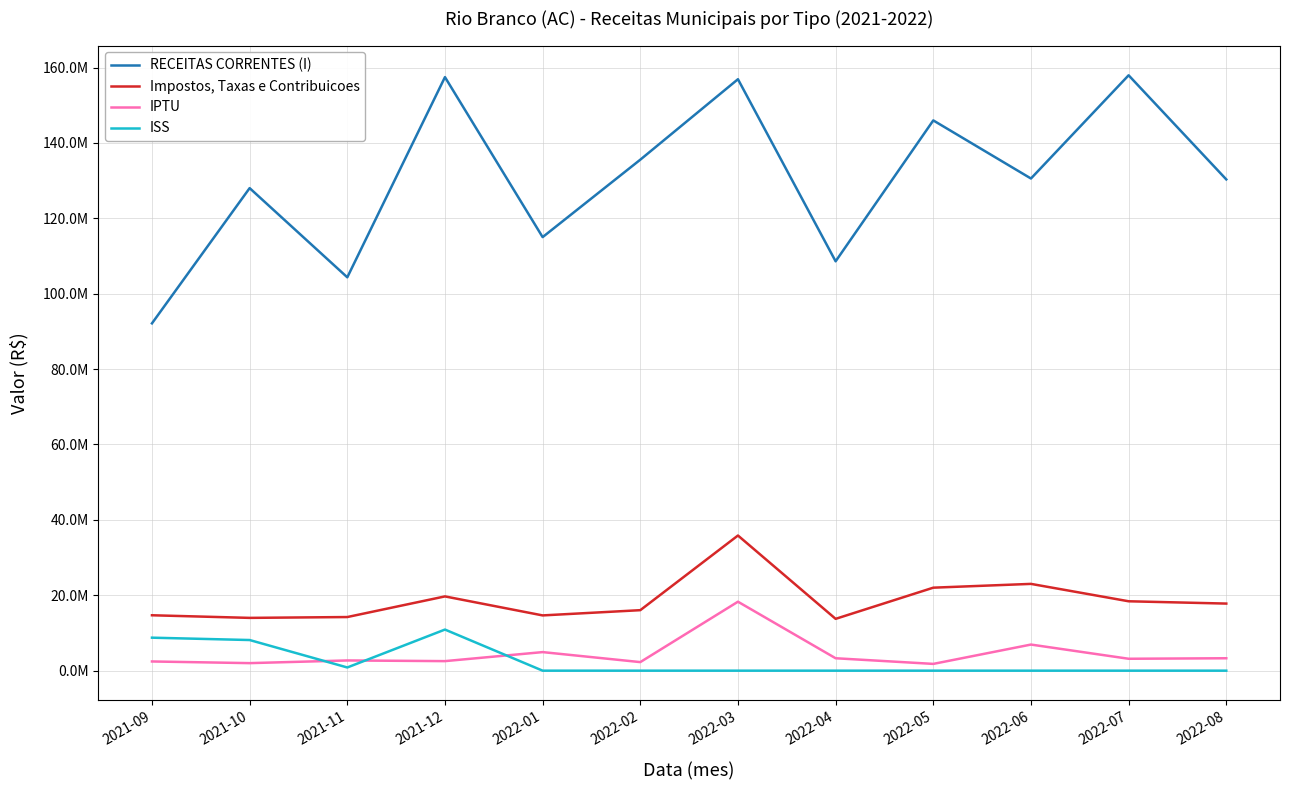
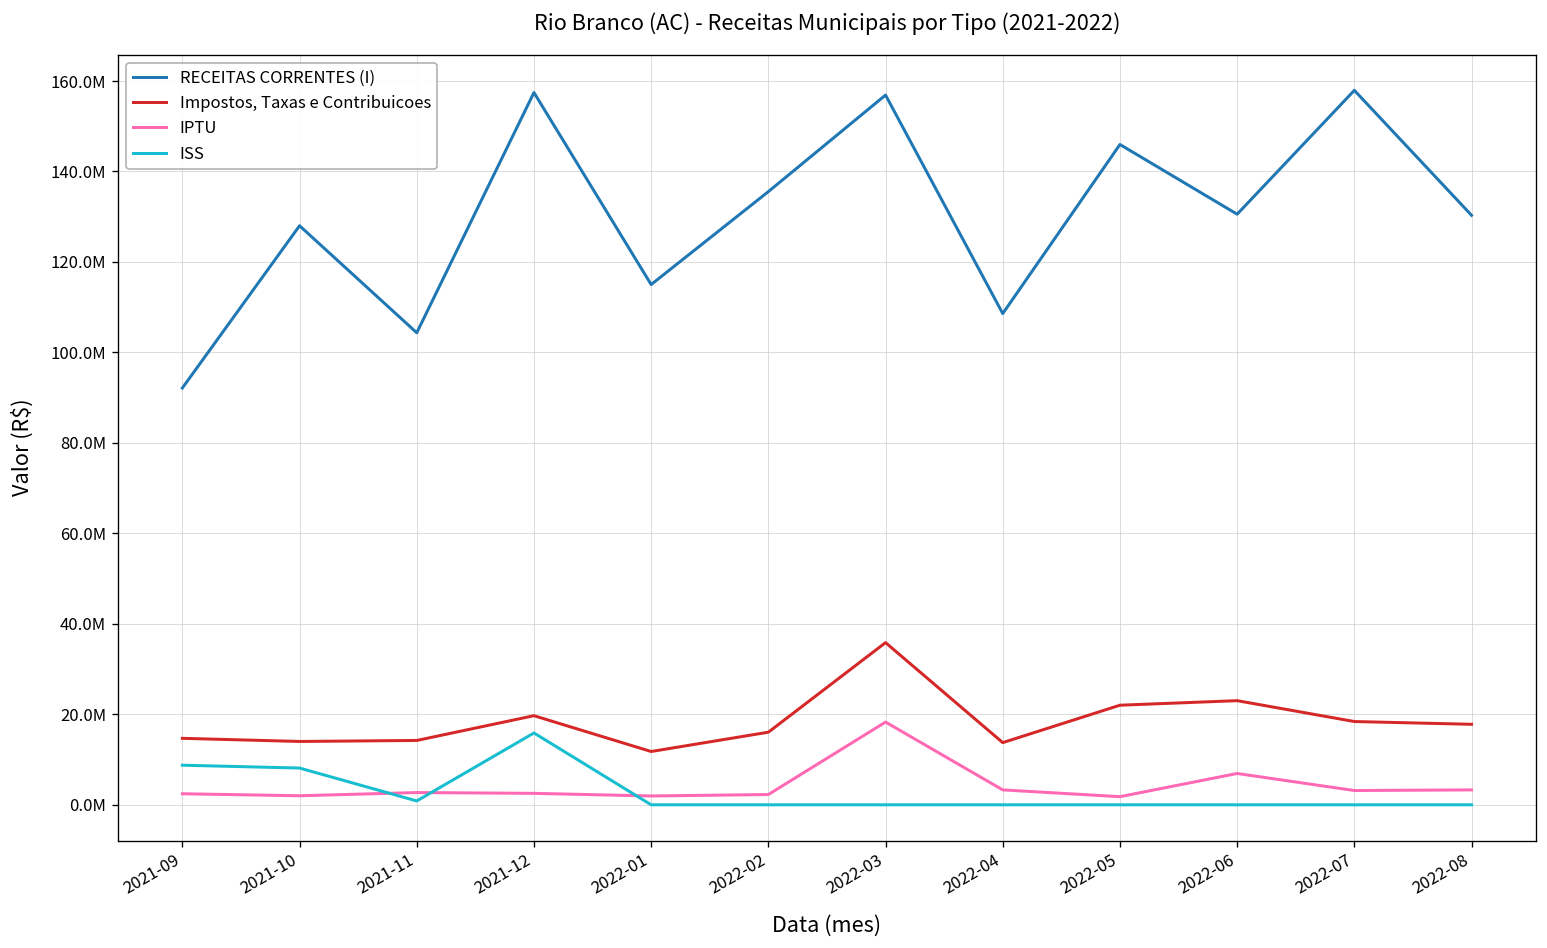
ISS, 2021-12: 11000000 -> 16000000
Impostos, Taxas e Contribuicoes, 2022-01: 15000000 -> 12000000
IPTU, 2022-01: 5000000 -> 2000000
